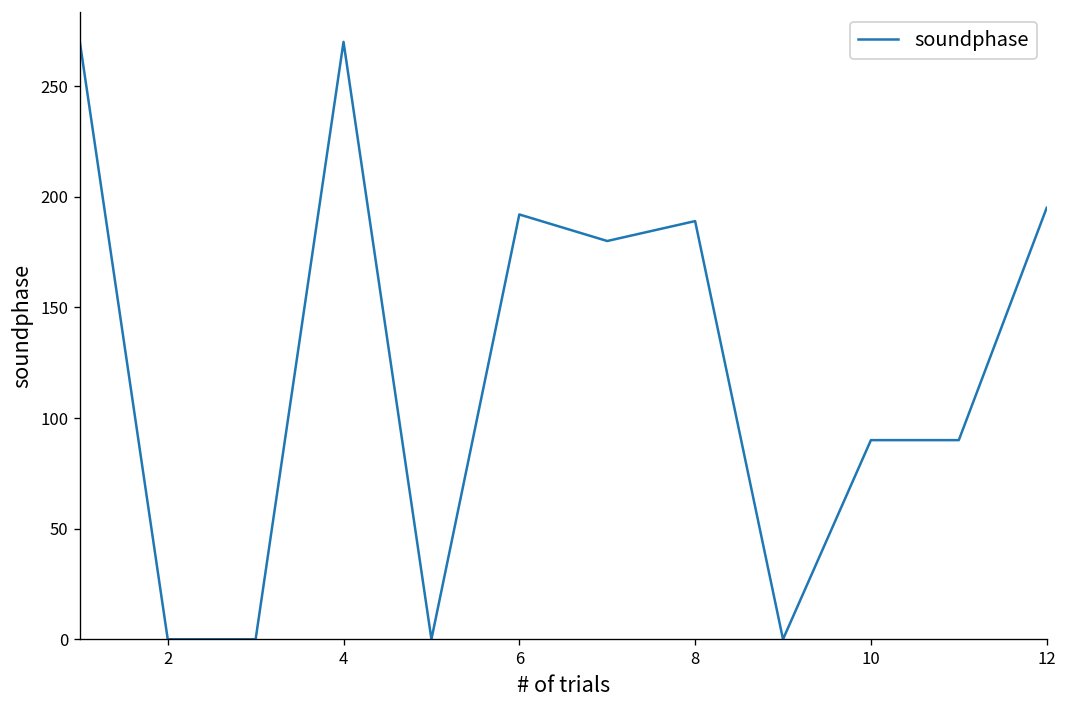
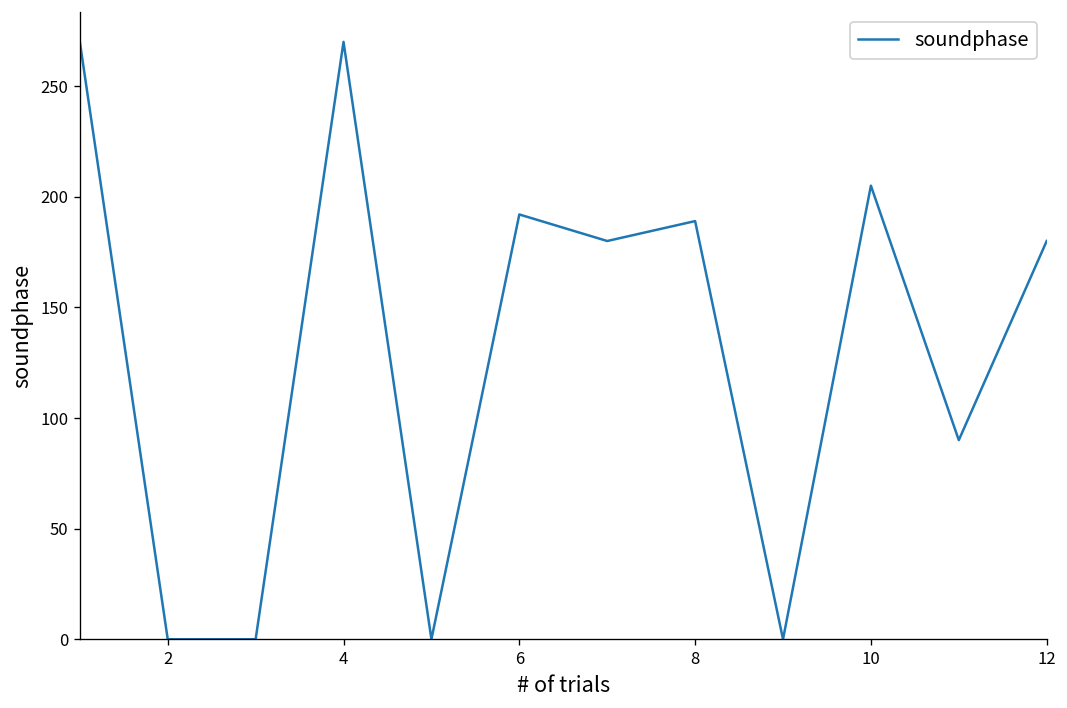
10: 90 -> 205
12: 195 -> 180
